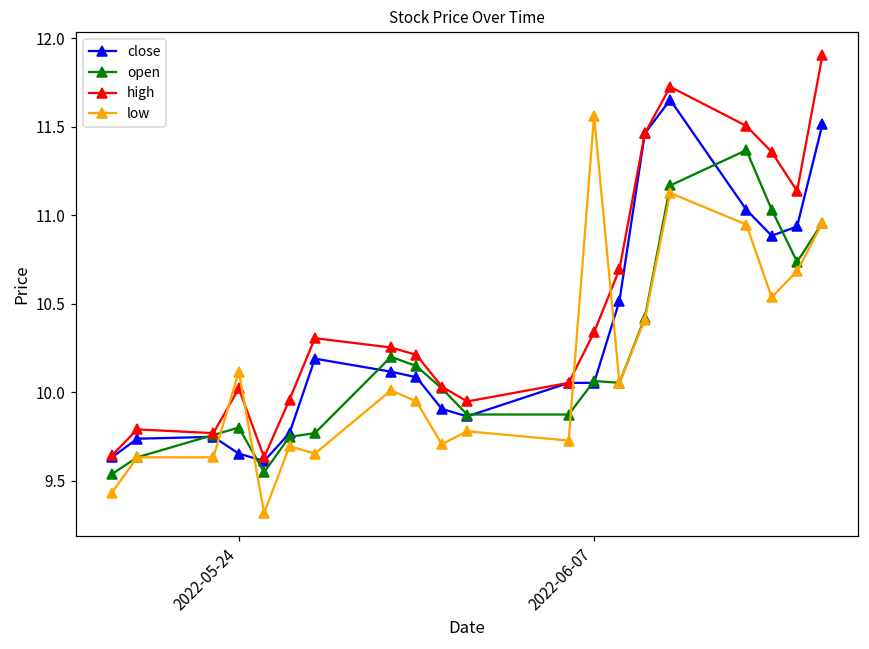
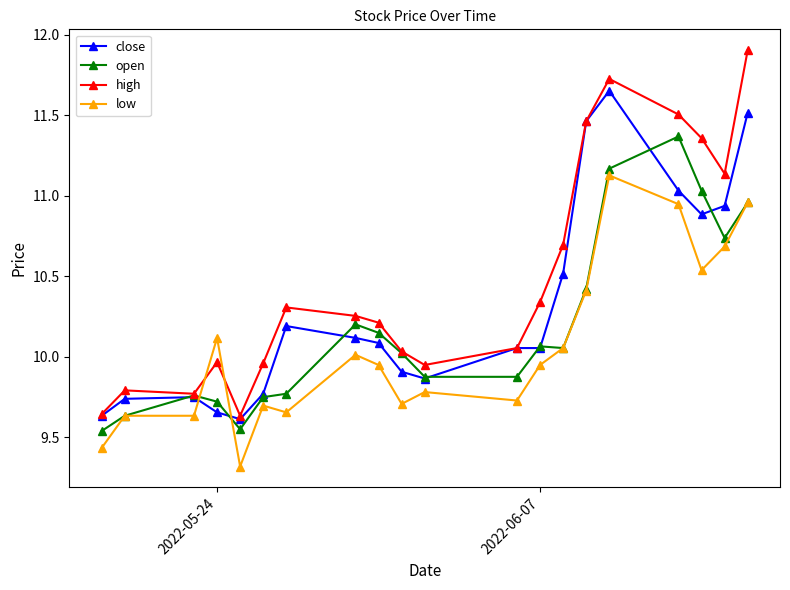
open, 2022-05-24: 9.80 -> 9.72
high, 2022-05-24: 10.02 -> 9.97
low, 2022-06-07: 11.56 -> 9.95
